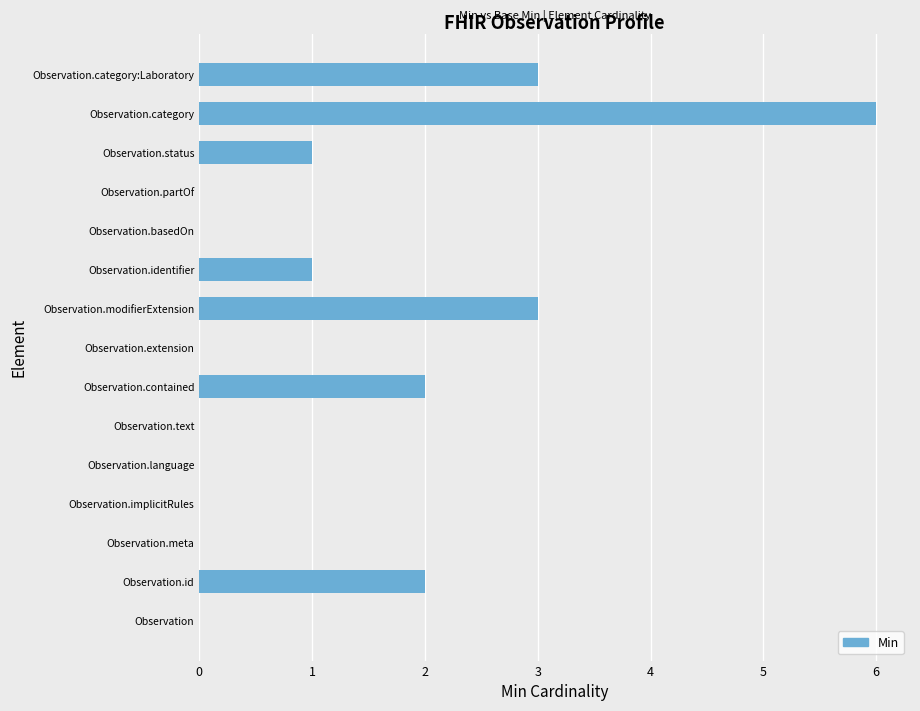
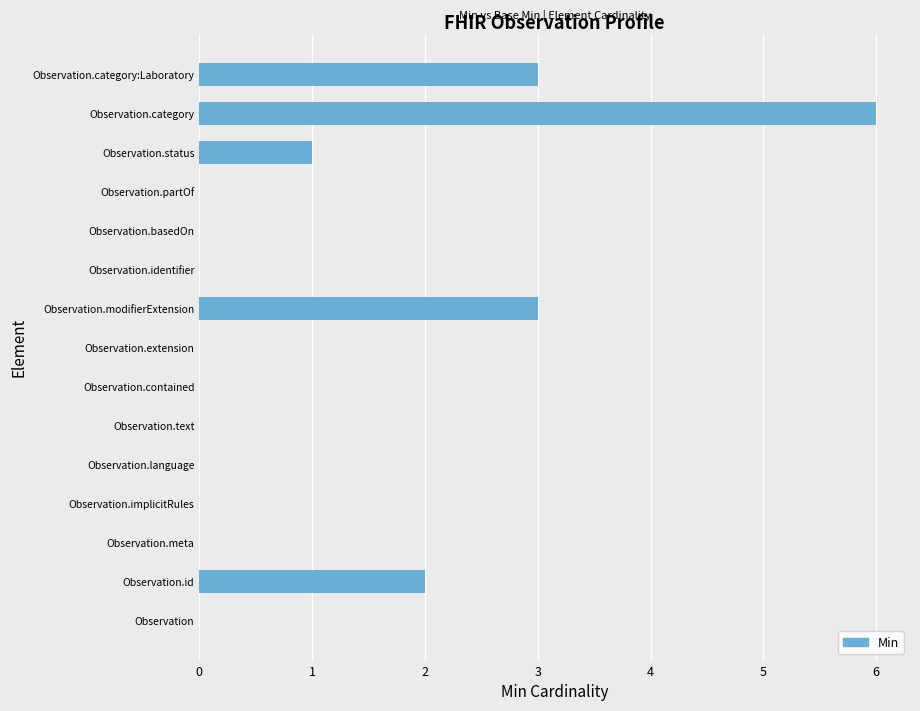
Observation.identifier: 1 -> 0
Observation.contained: 2 -> 0
